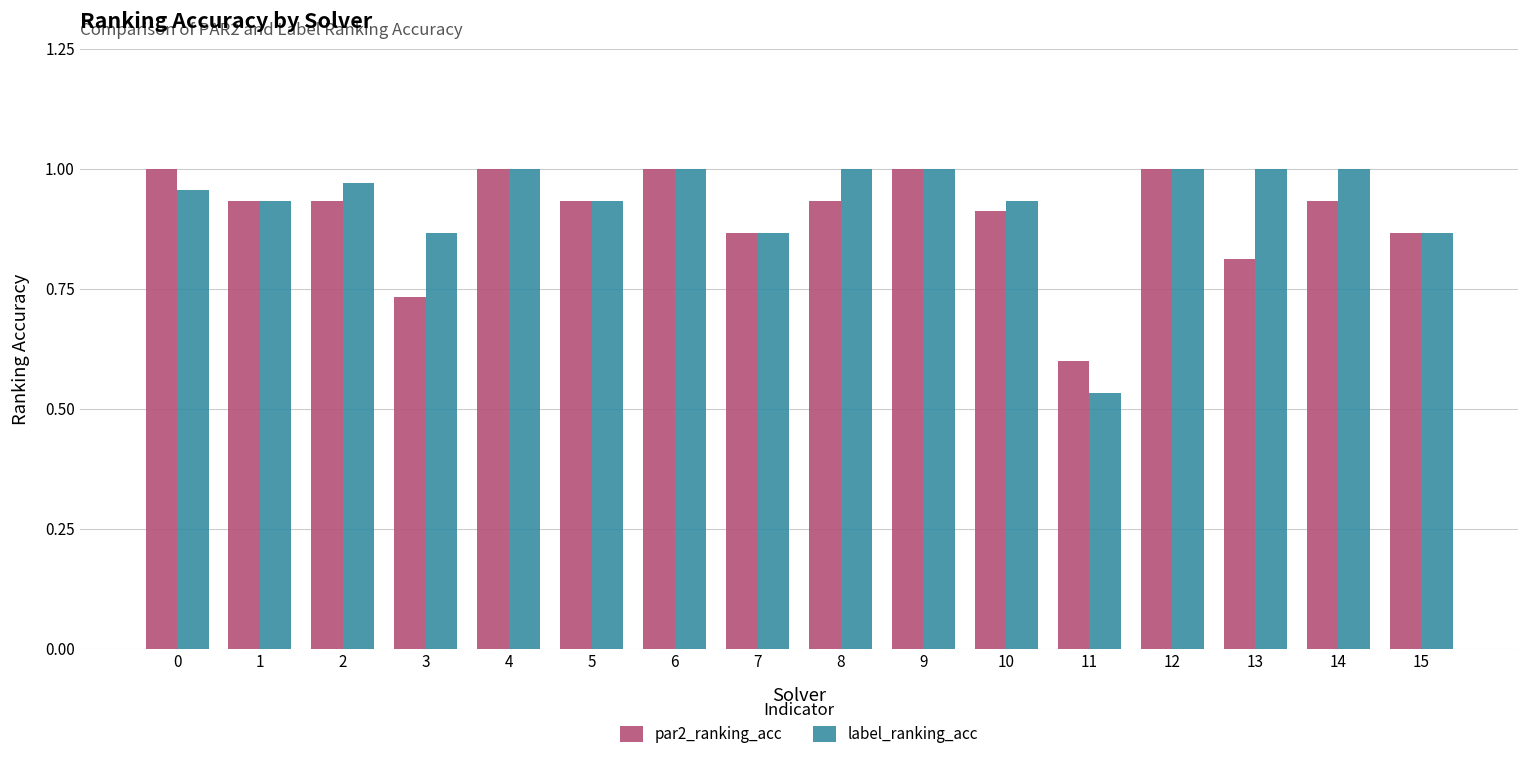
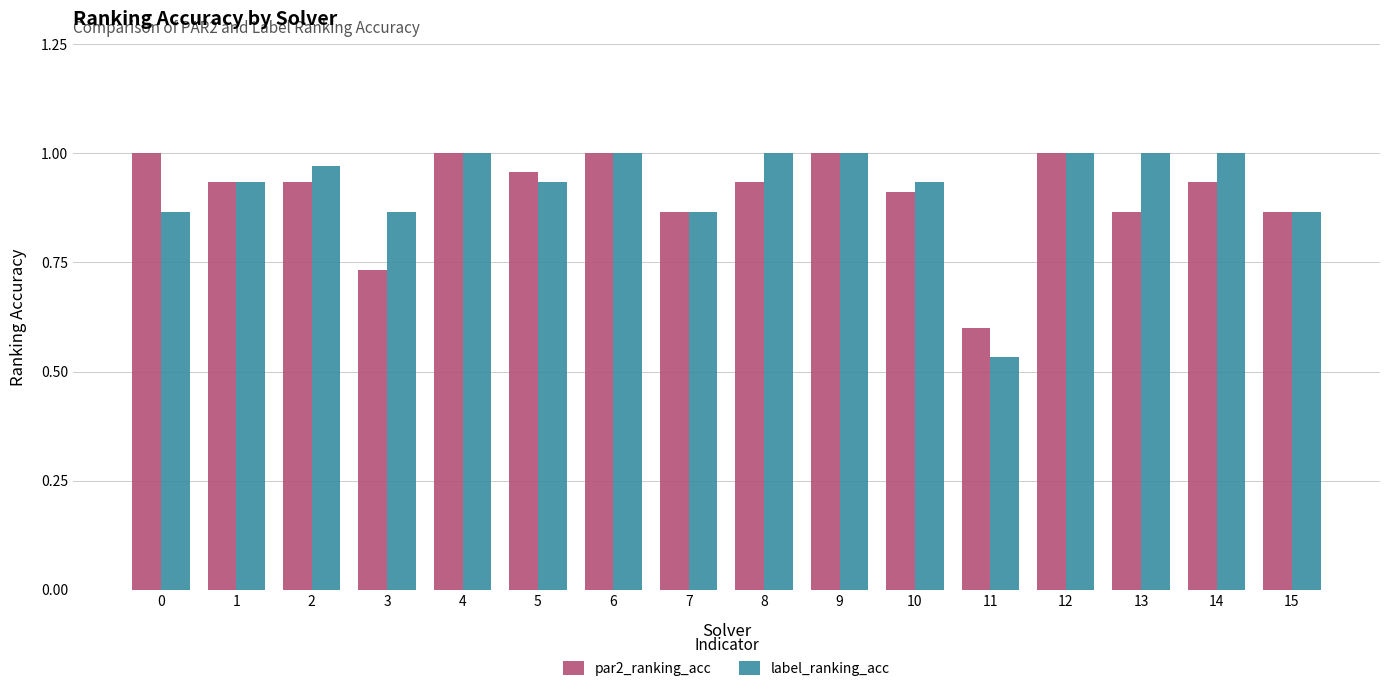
label_ranking_acc, 0: 0.96 -> 0.87
par2_ranking_acc, 5: 0.93 -> 0.96
par2_ranking_acc, 13: 0.81 -> 0.87
